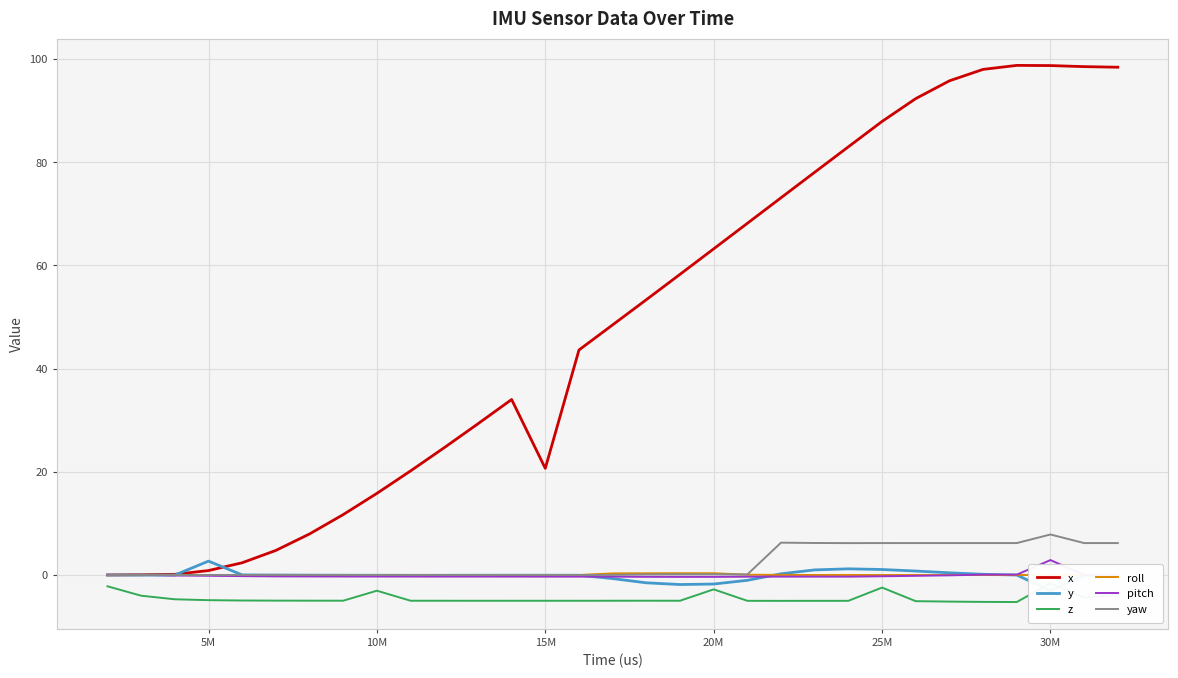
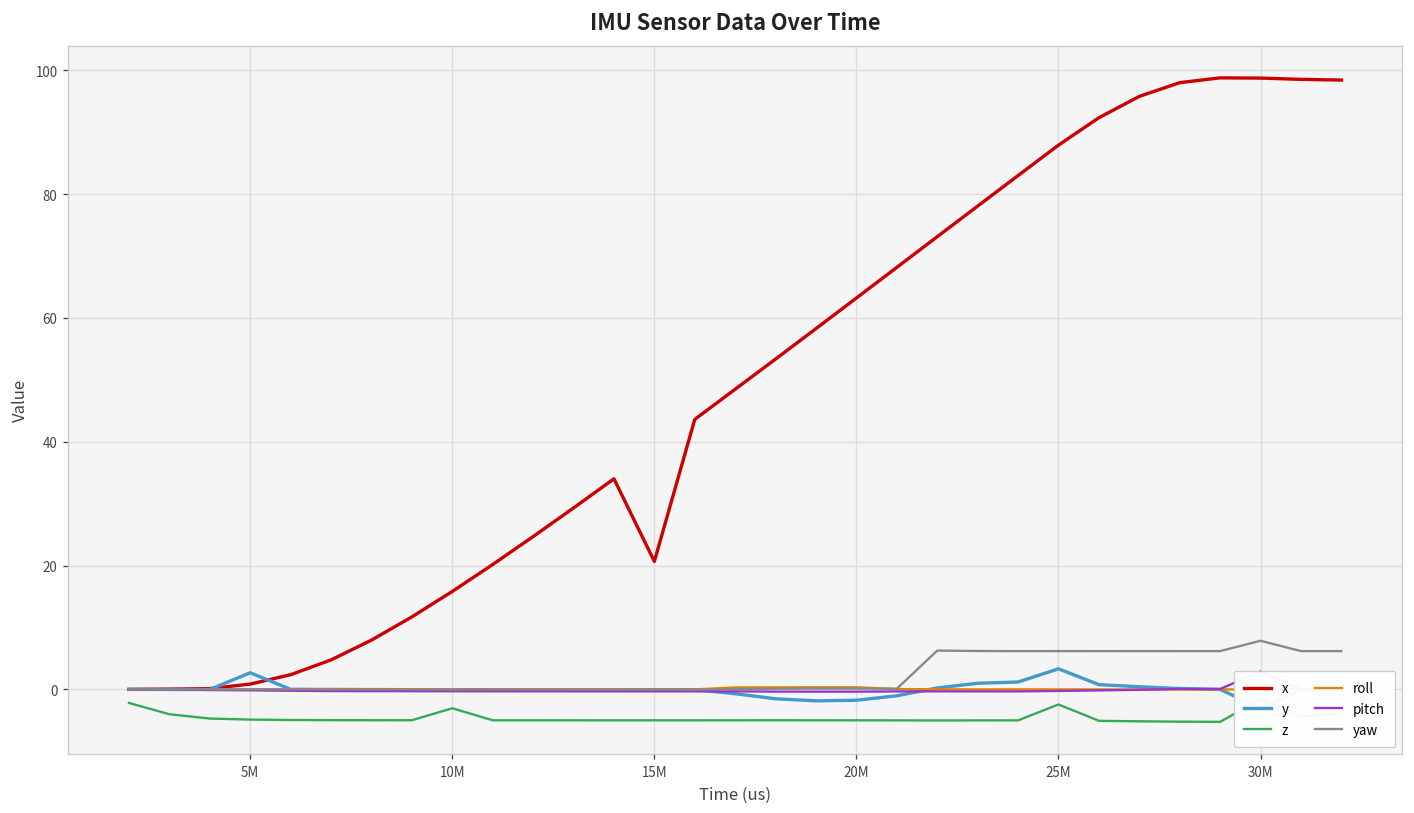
z, 20M: -3 -> -5
y, 25M: 1 -> 3
